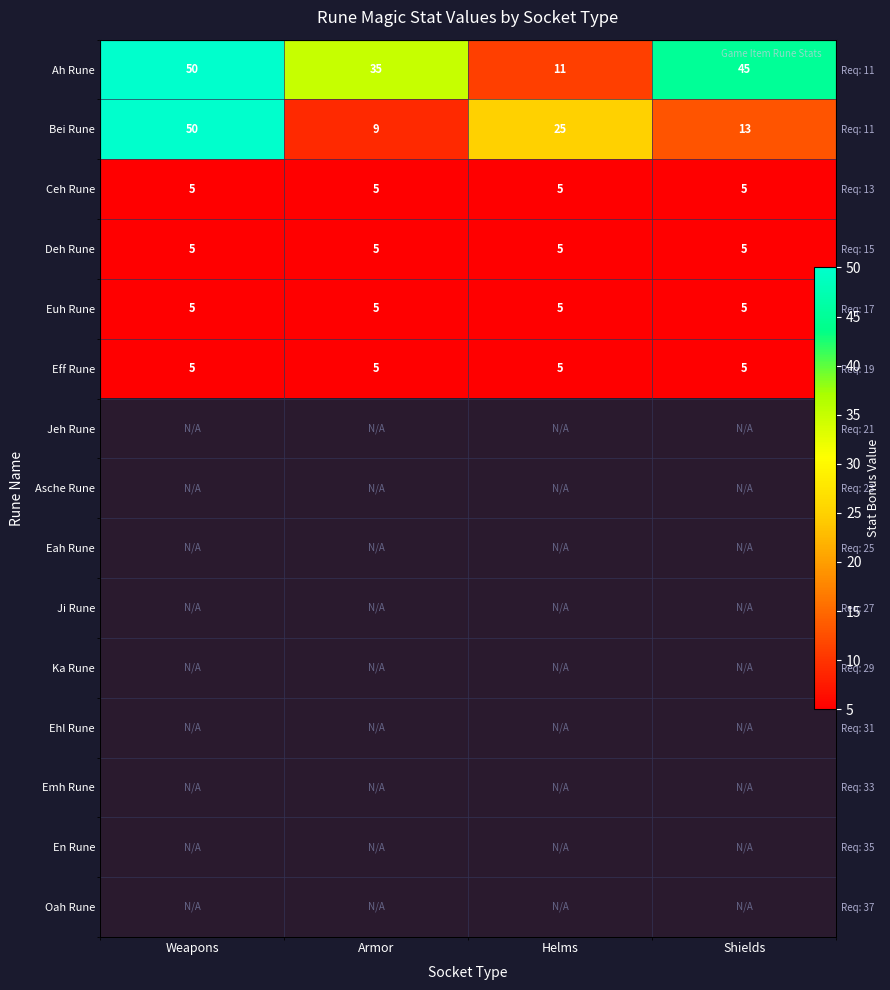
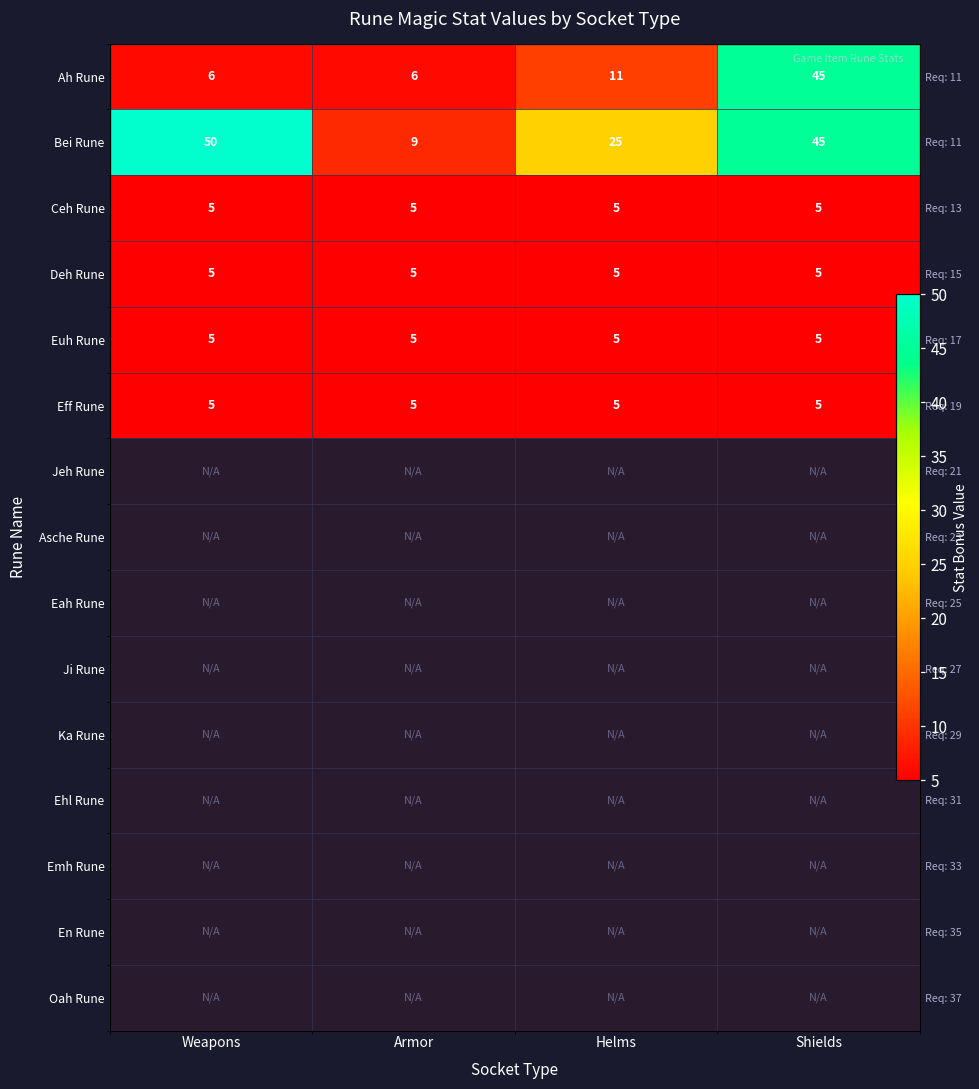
Ah Rune, Weapons: 50 -> 6
Ah Rune, Armor: 35 -> 6
Bei Rune, Shields: 13 -> 45
